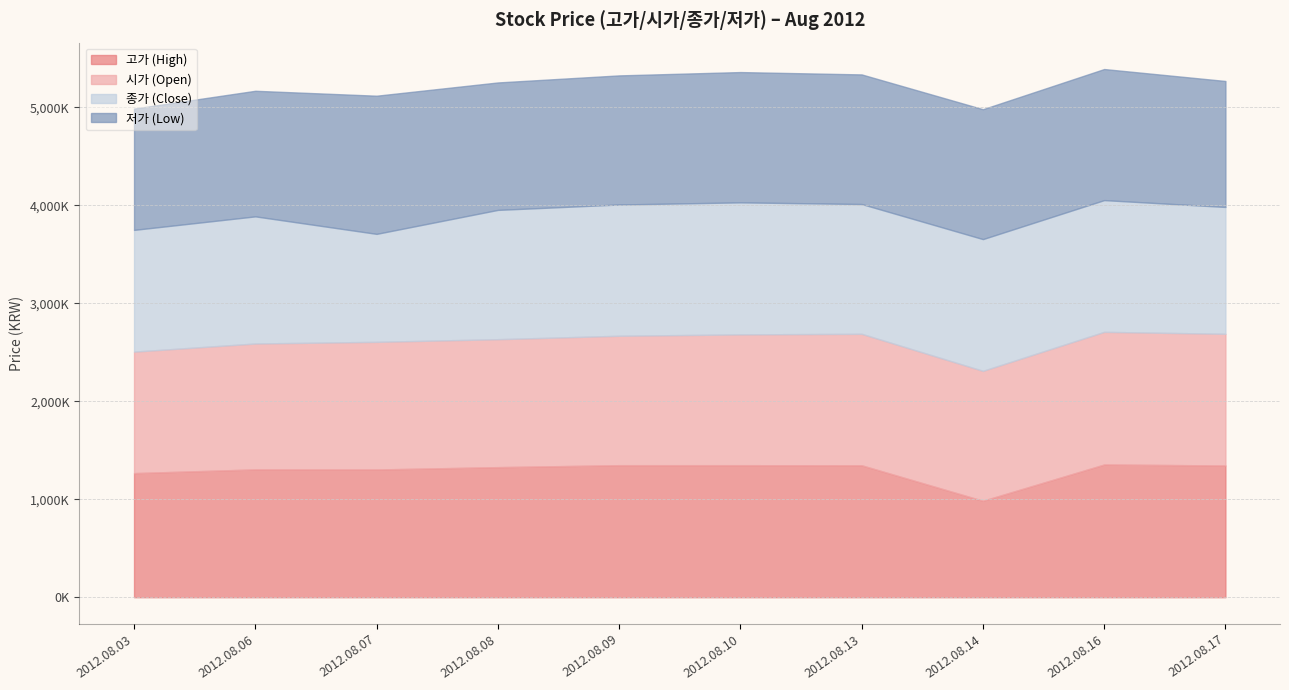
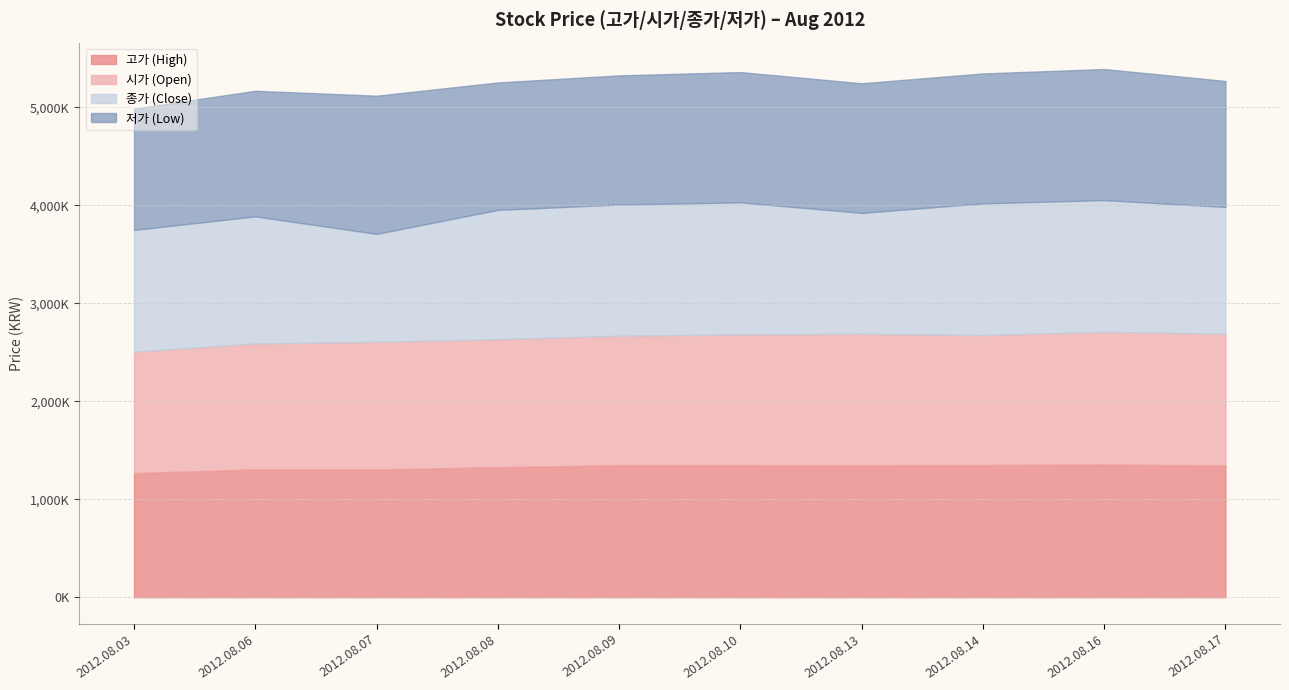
종가 (Close), 2012.08.13: 1,300,000 -> 1,200,000
고가 (High), 2012.08.14: 1,000,000 -> 1,400,000
